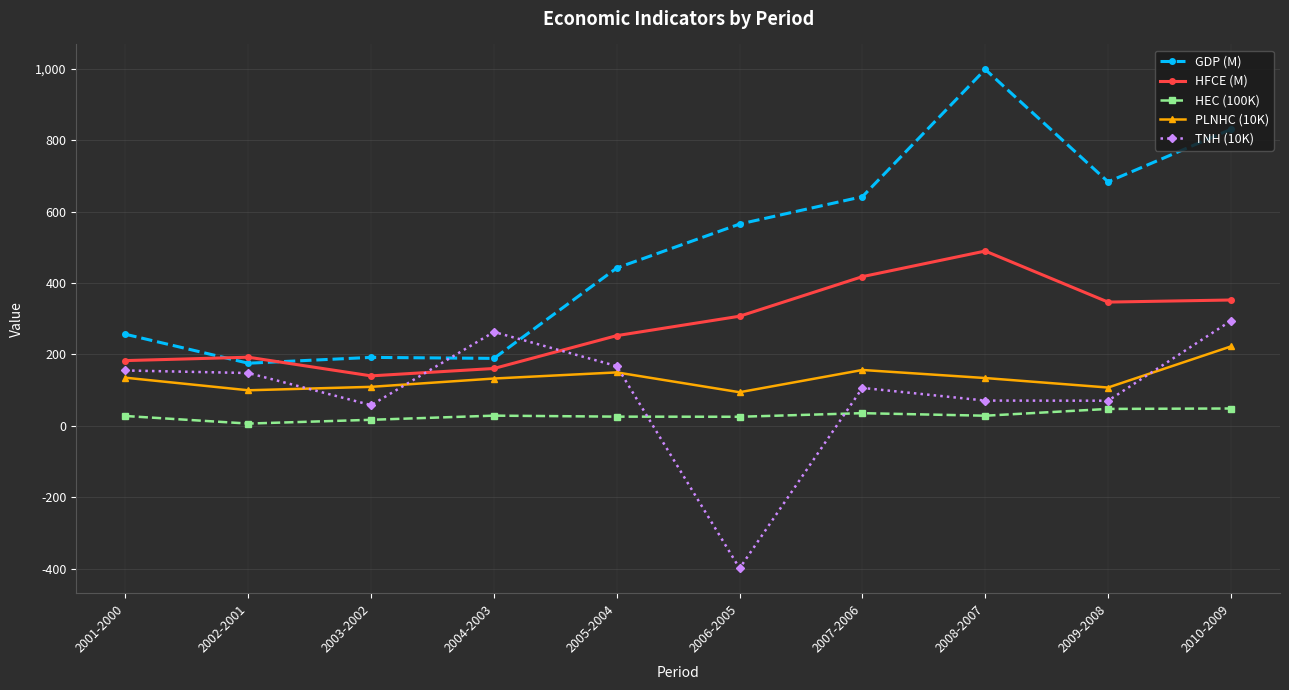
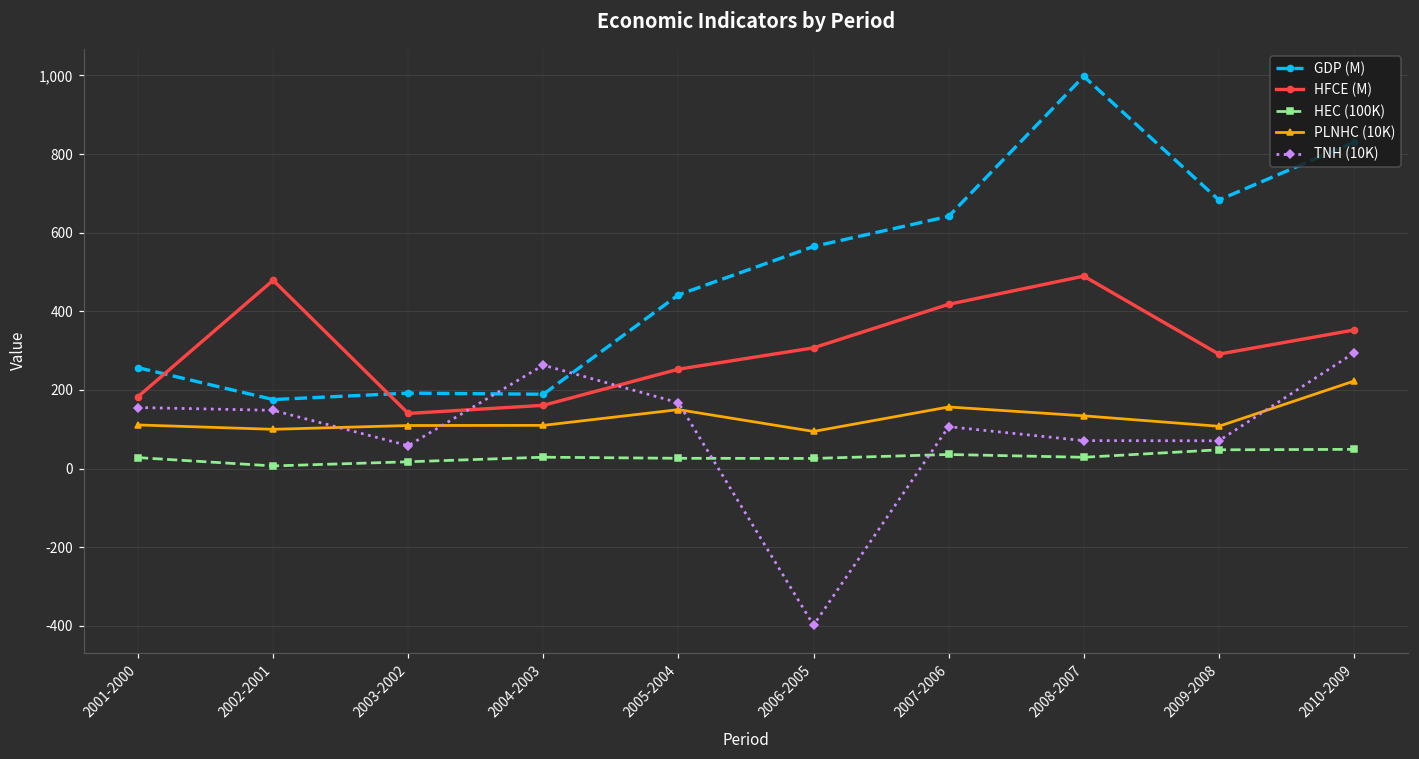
PLNHC (10K), 2001-2000: 130 -> 110
HFCE (M), 2002-2001: 190 -> 480
PLNHC (10K), 2004-2003: 130 -> 110
HFCE (M), 2009-2008: 350 -> 290
